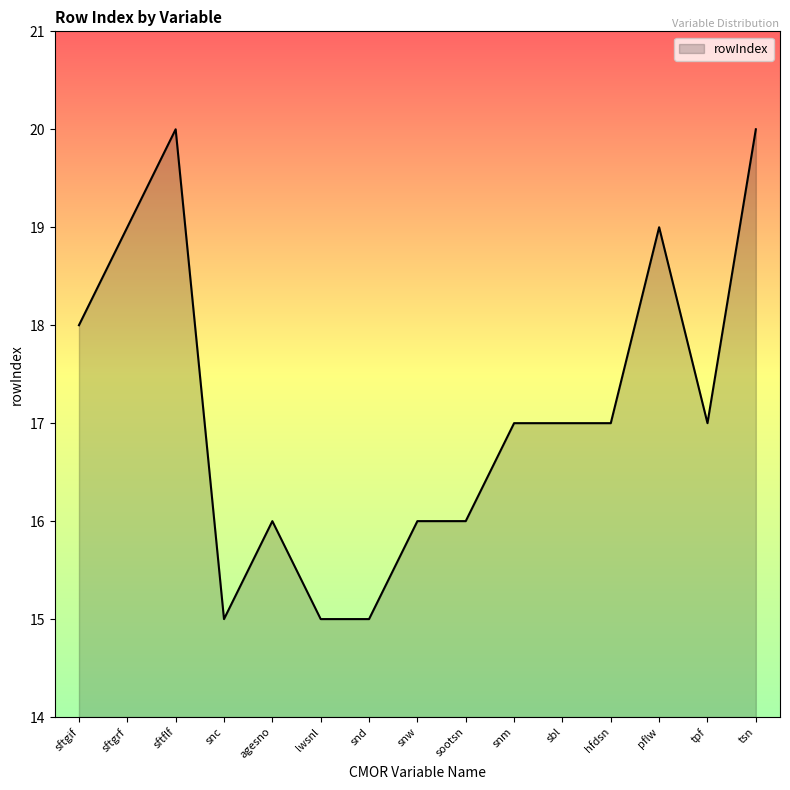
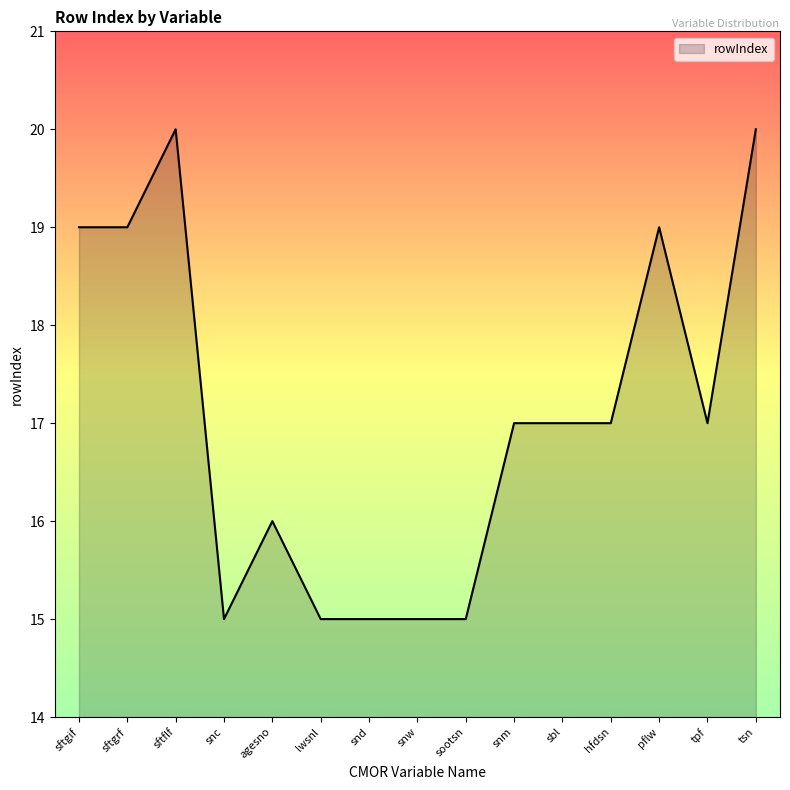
sftgif: 18 -> 19
snw: 16 -> 15
sootsn: 16 -> 15
